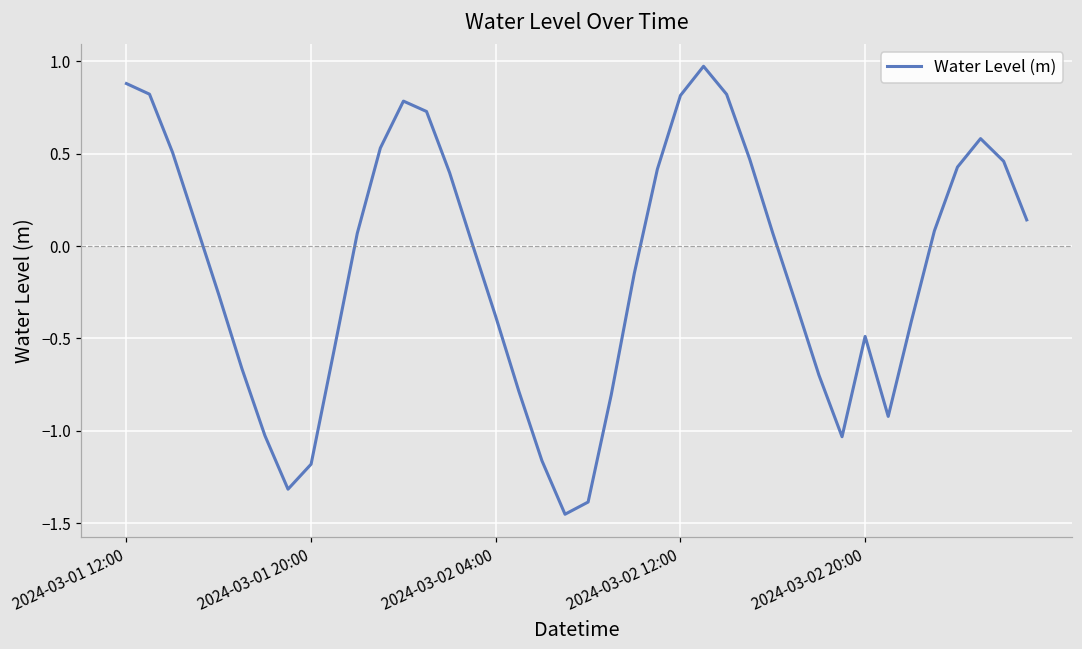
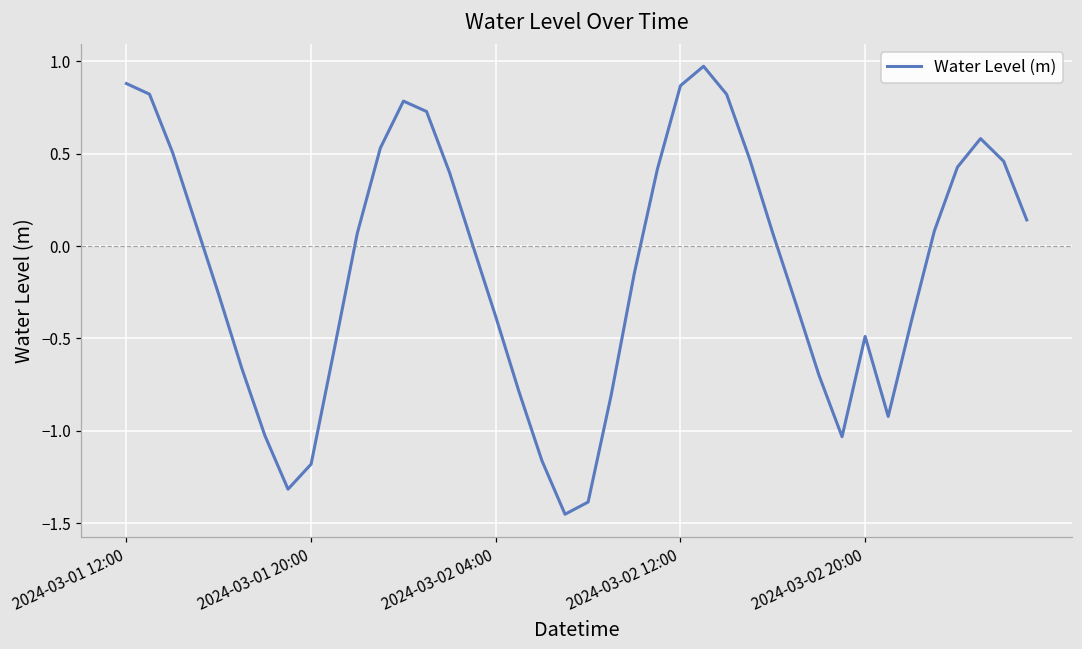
2024-03-02 12:00: 0.81 -> 0.87
